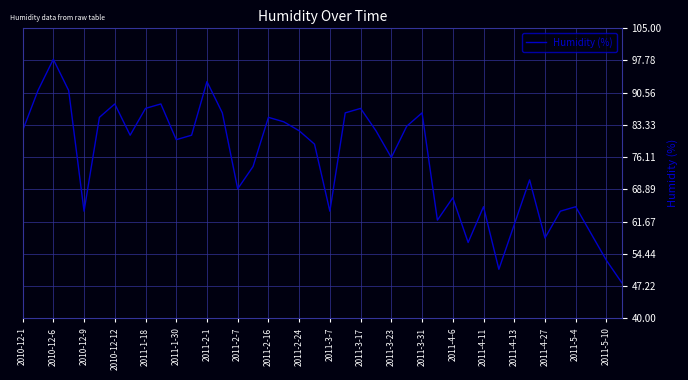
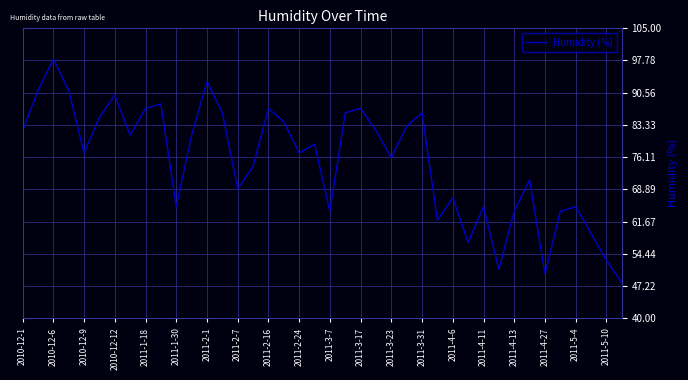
2010-12-9: 64 -> 77
2010-12-12: 88 -> 90
2011-1-30: 80 -> 65
2011-2-16: 85 -> 87
2011-2-24: 82 -> 77
2011-4-13: 61 -> 64
2011-4-27: 58 -> 50
